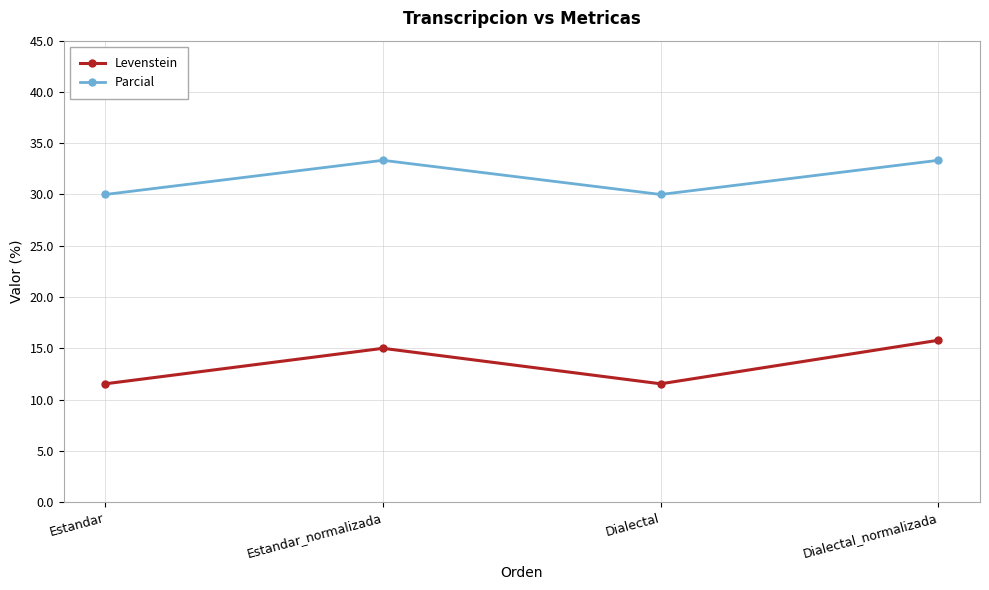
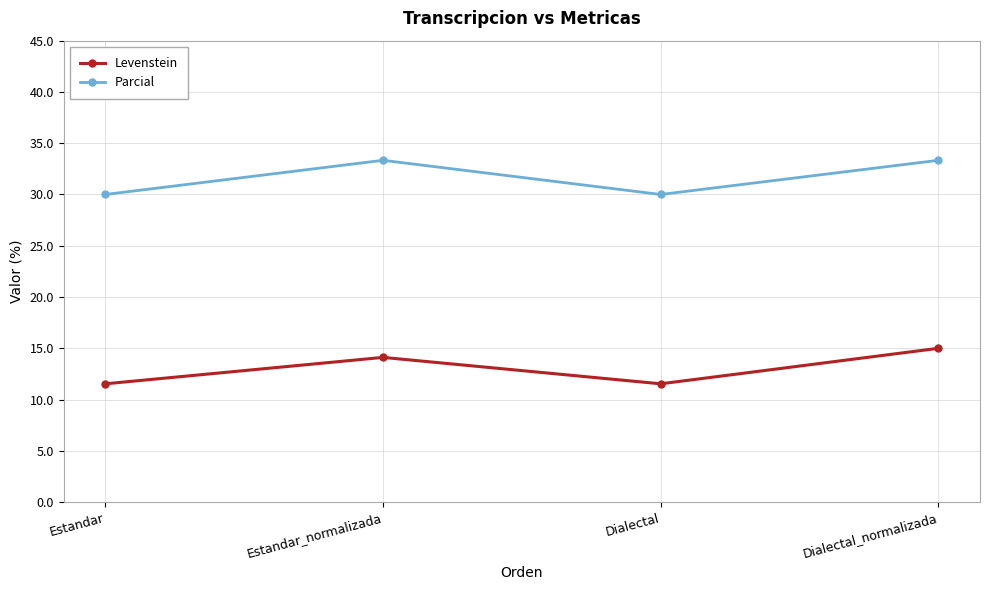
Levenstein, Estandar_normalizada: 15.0 -> 14.1
Levenstein, Dialectal_normalizada: 15.8 -> 15.0
